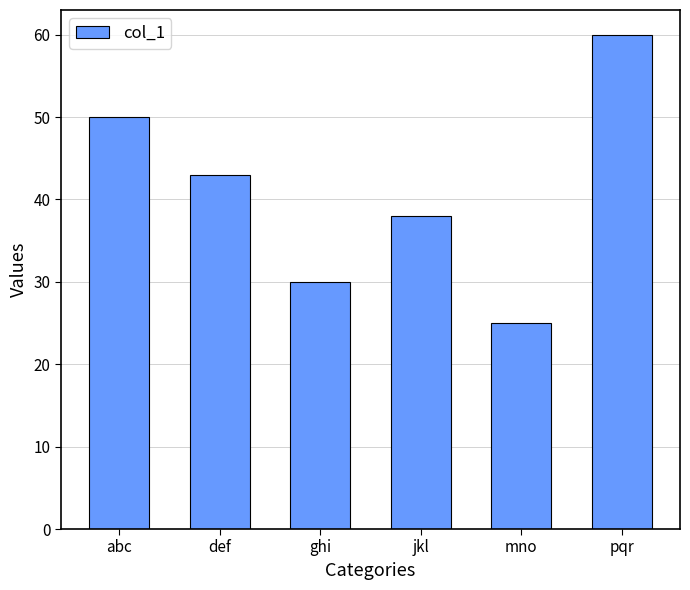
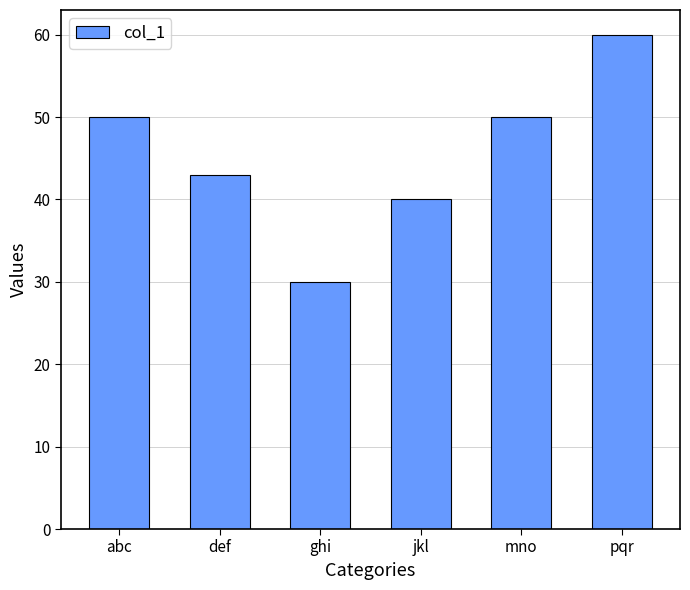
jkl: 38 -> 40
mno: 25 -> 50
